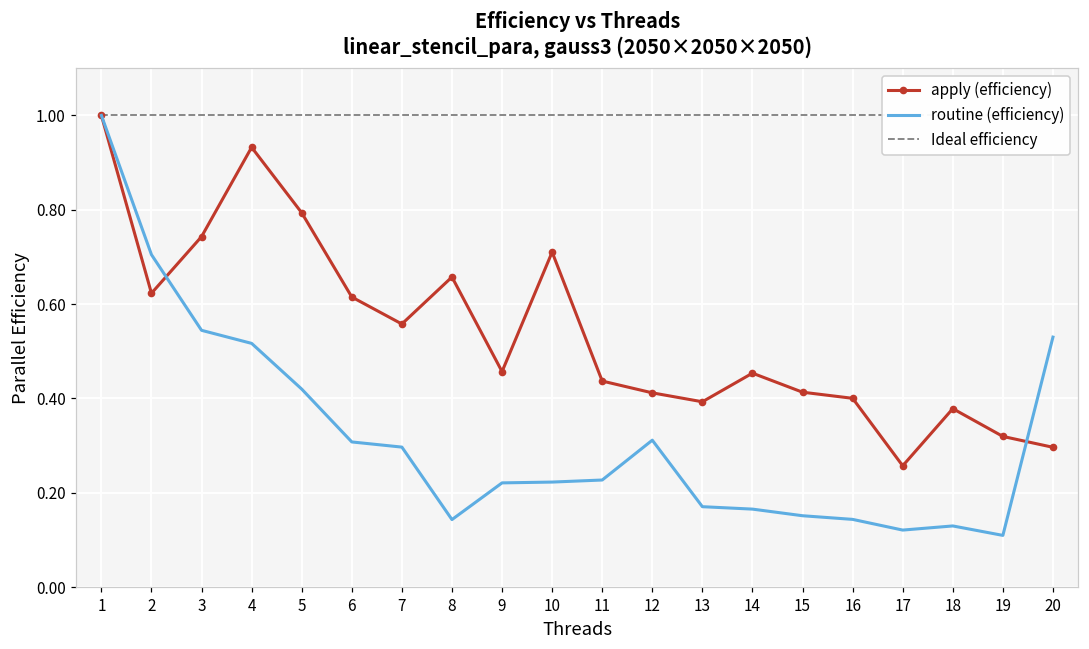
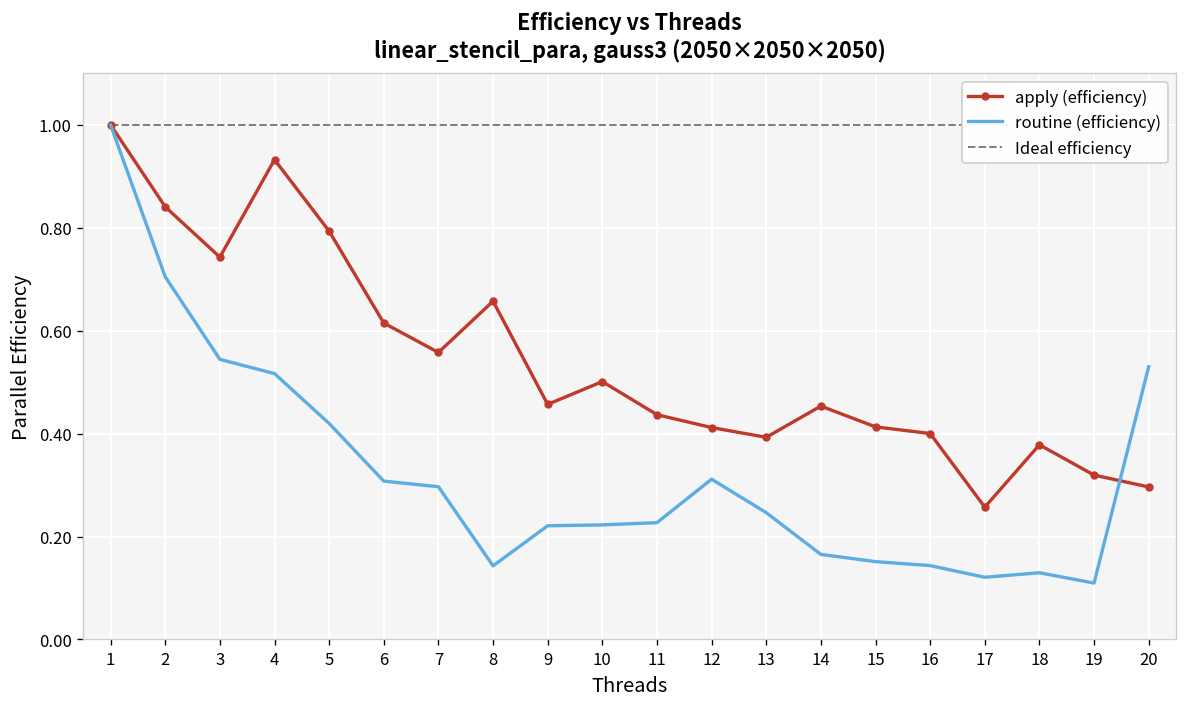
apply (efficiency), 2: 0.62 -> 0.84
apply (efficiency), 10: 0.71 -> 0.50
routine (efficiency), 13: 0.17 -> 0.25
